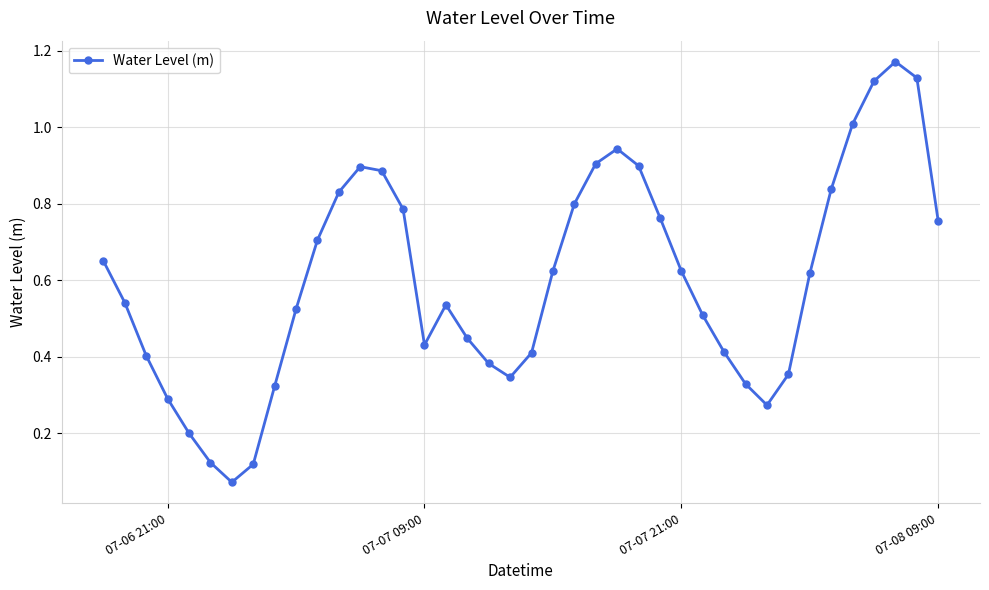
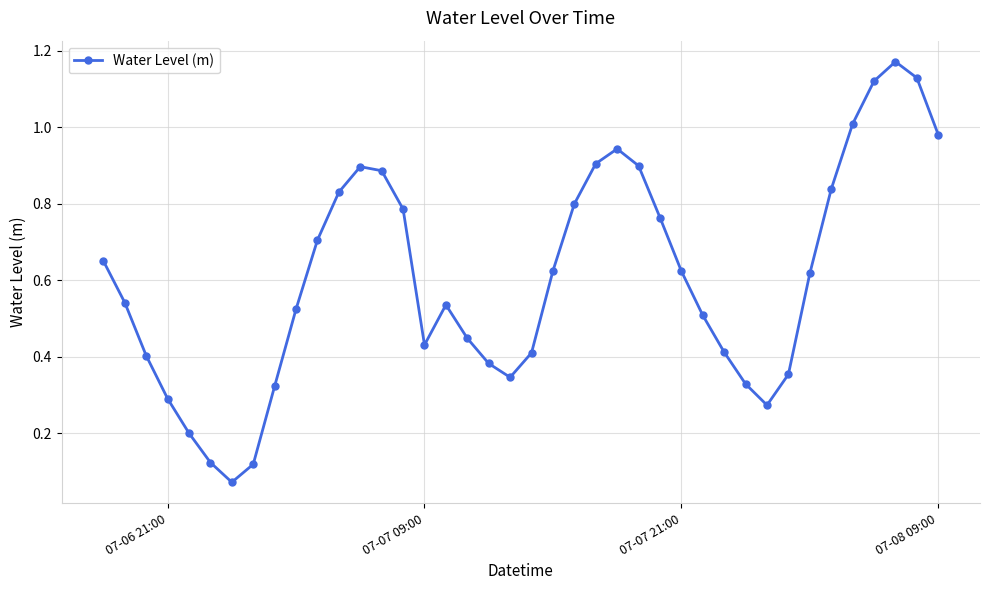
07-08 09:00: 0.75 -> 0.98
